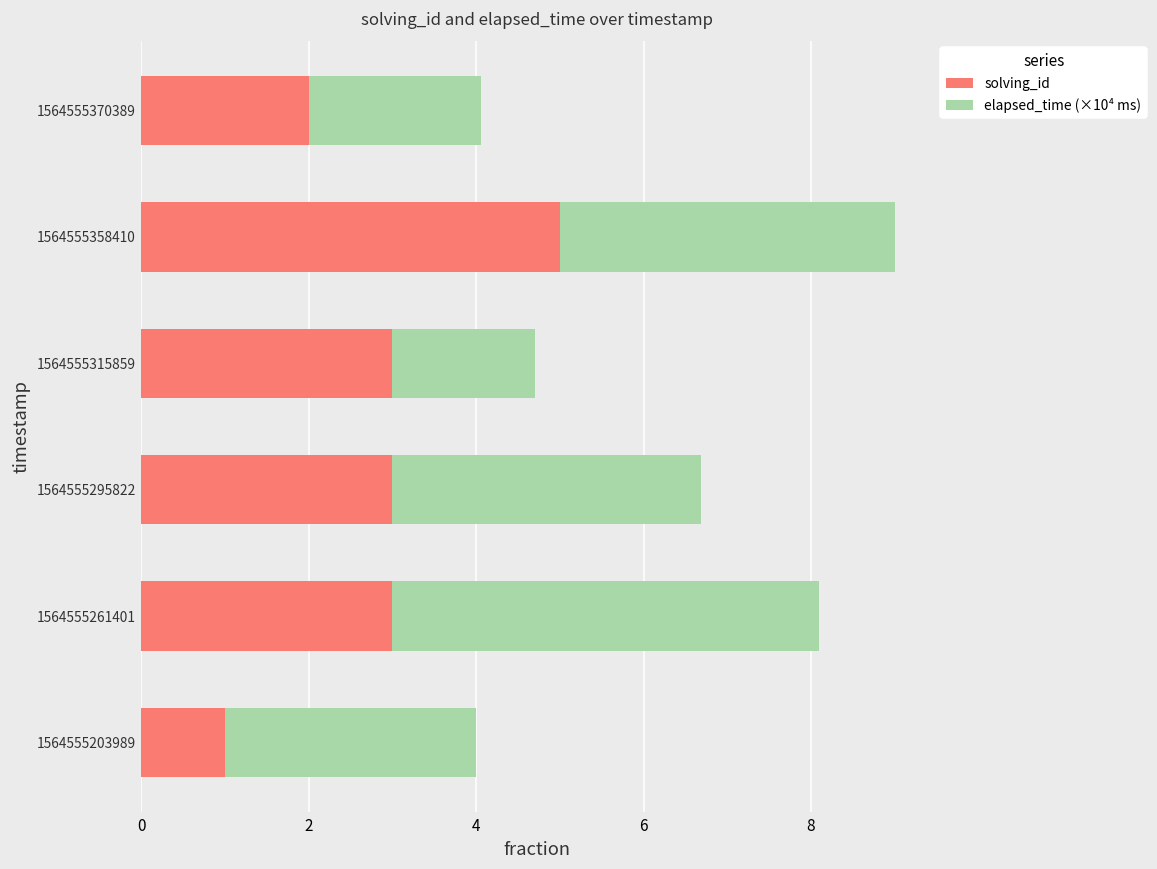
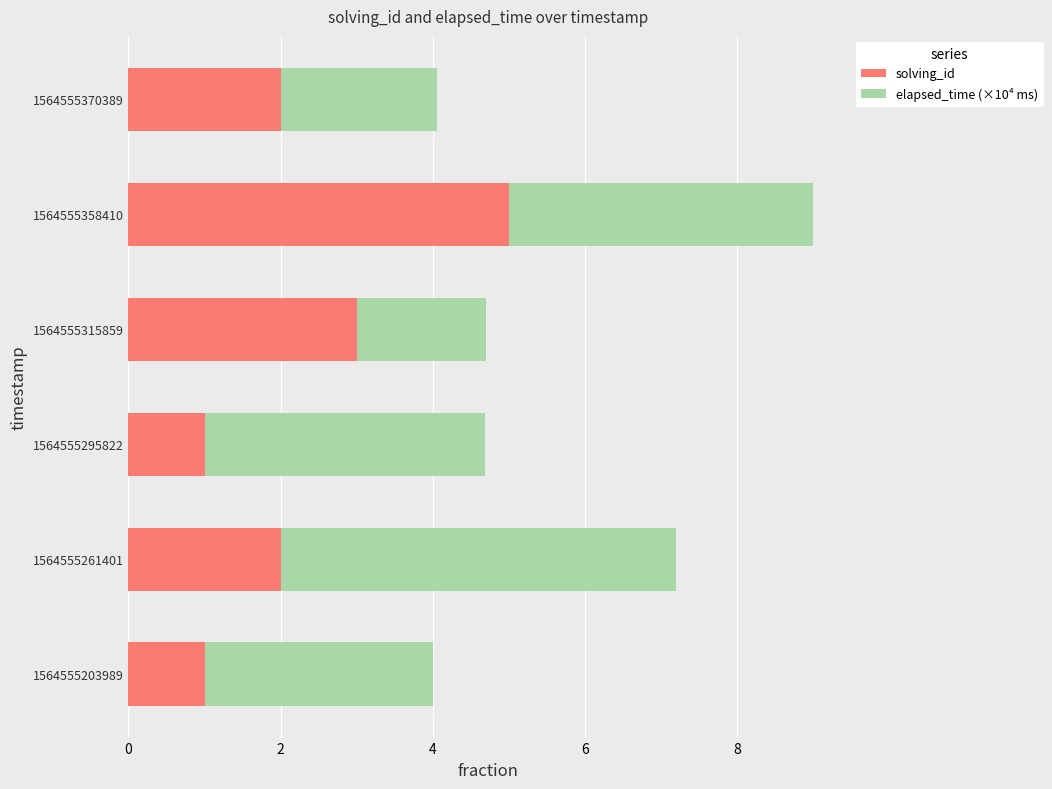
solving_id, 1564555295822: 3 -> 1
solving_id, 1564555261401: 3 -> 2
elapsed_time (×10⁴ ms), 1564555261401: 5.1 -> 5.2
